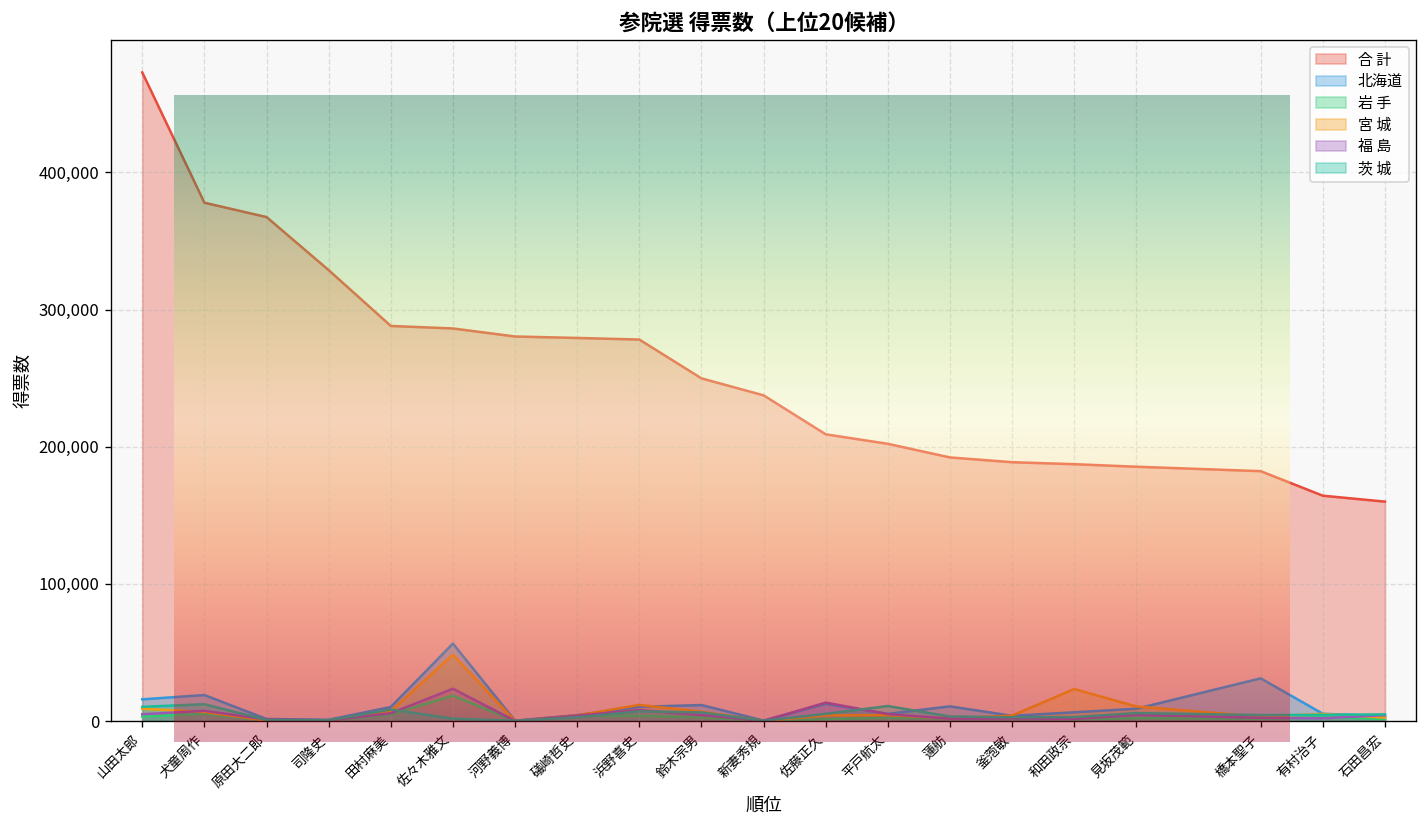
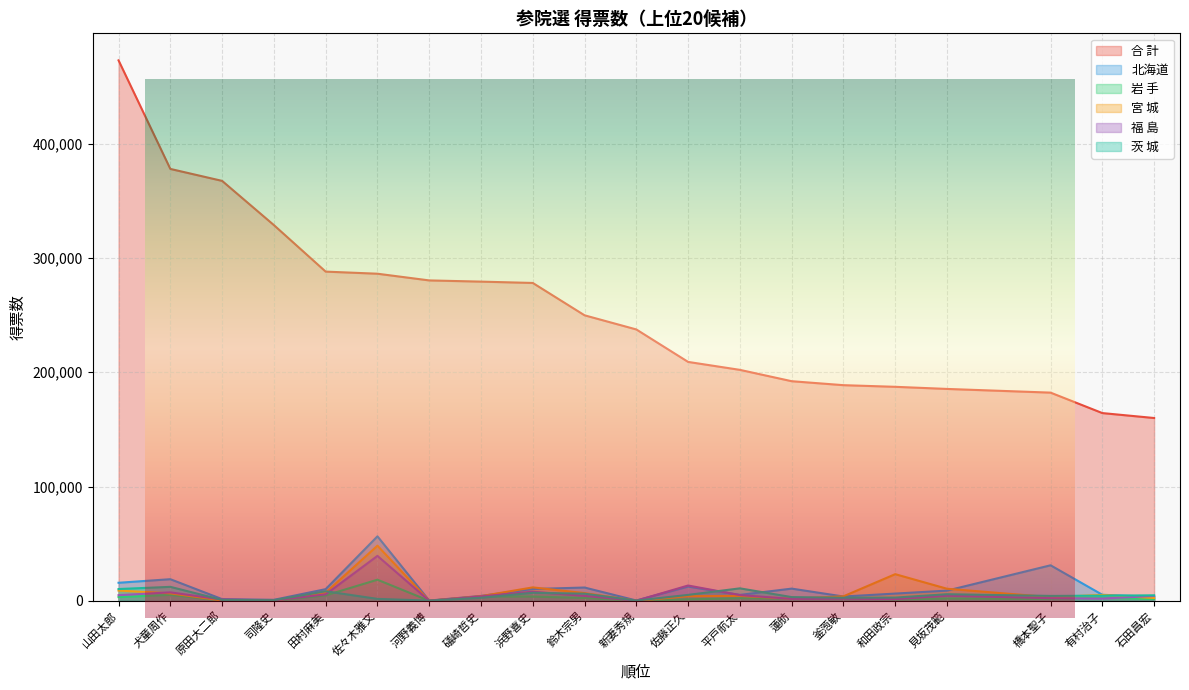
福 島, 佐々木雅文: 24,000 -> 39,000
